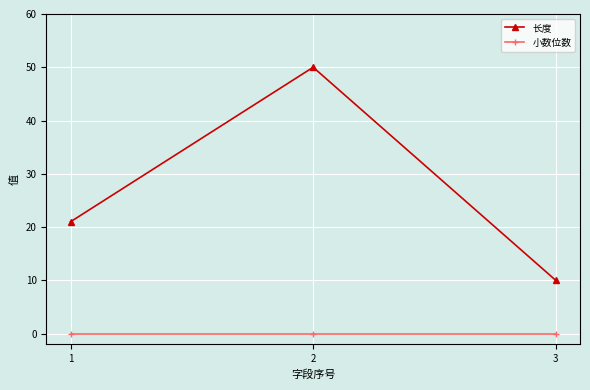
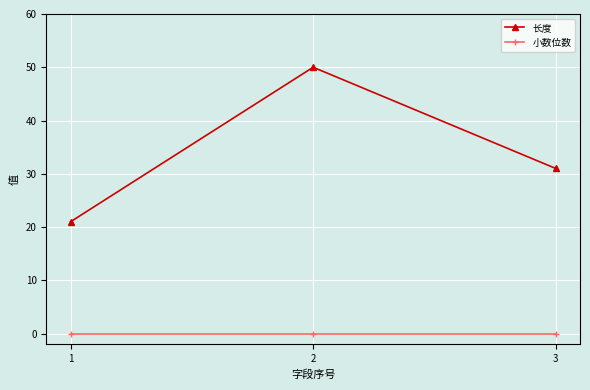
长度, 3: 10 -> 31
